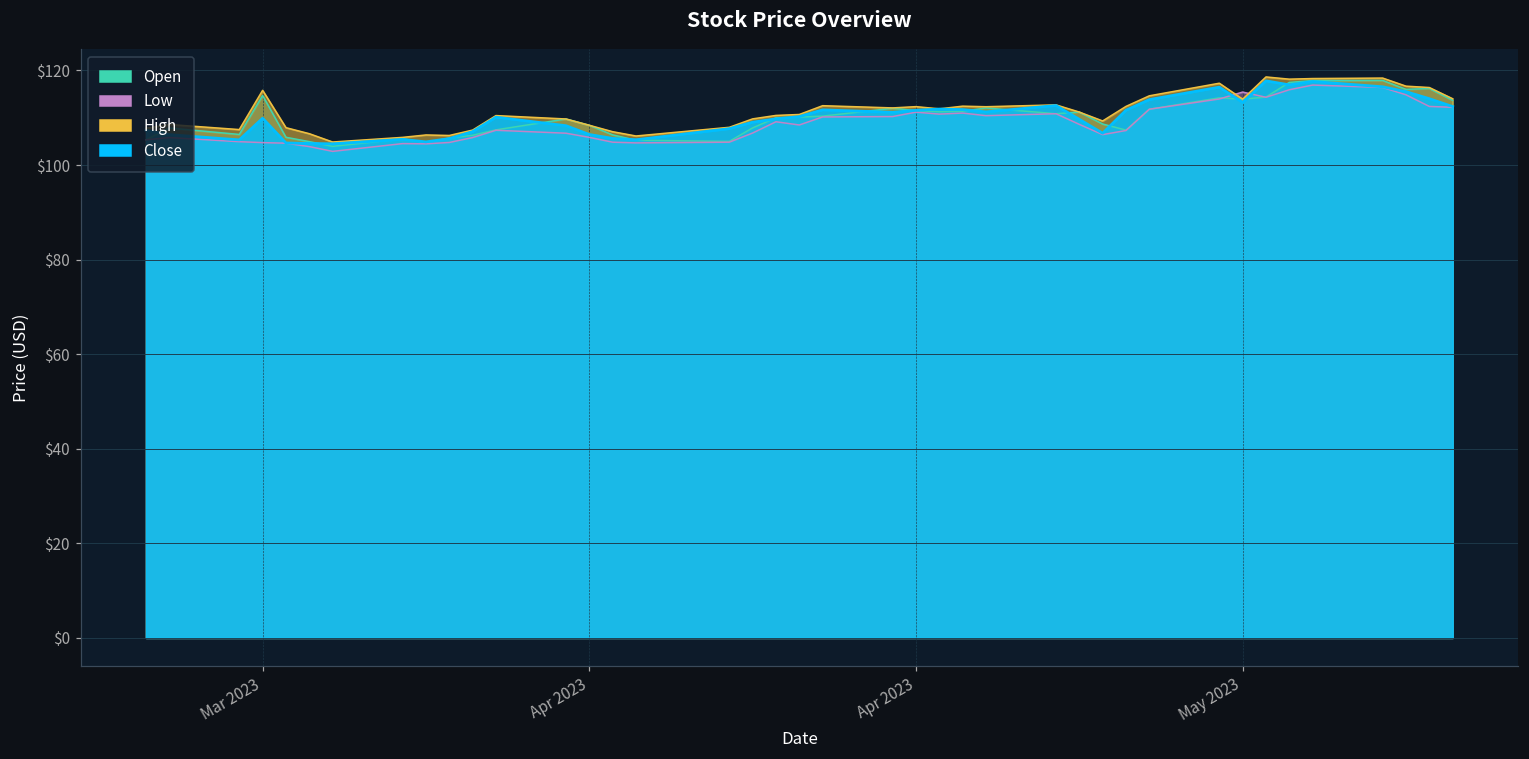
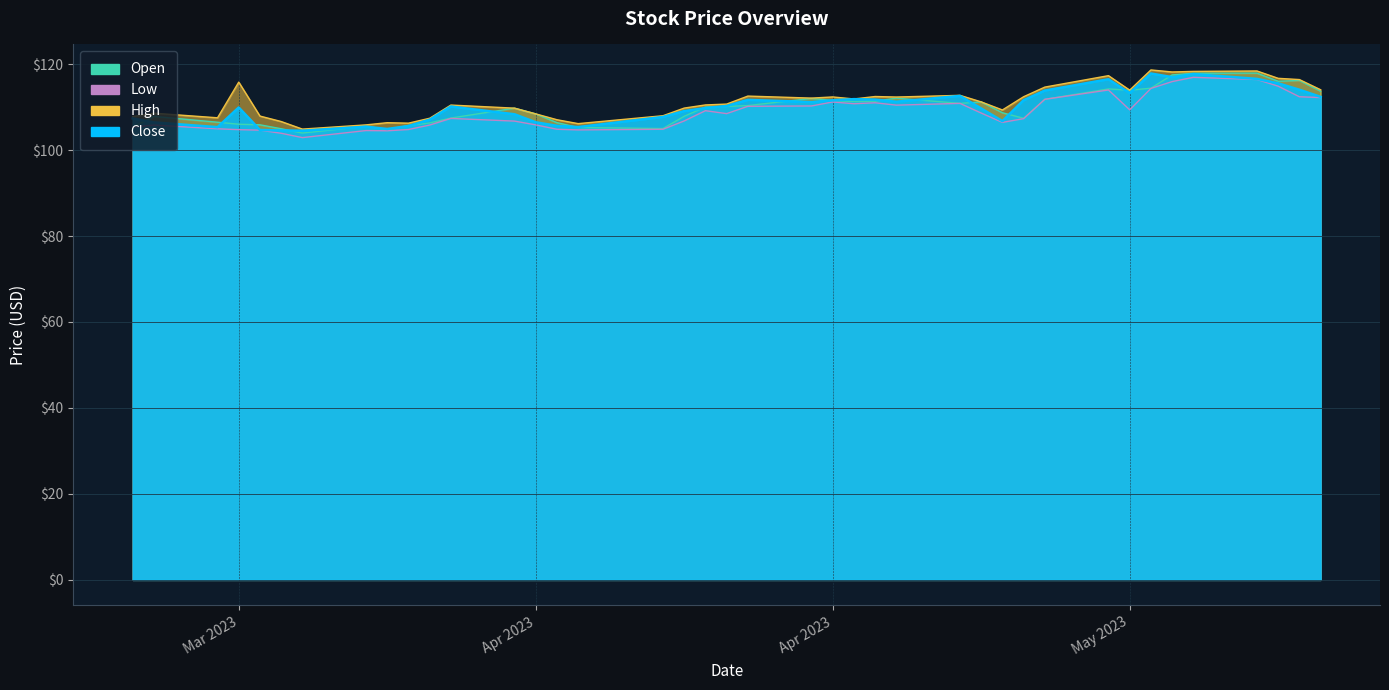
Open, Mar 2023: $115 -> $106
Low, May 2023: $115 -> $109
